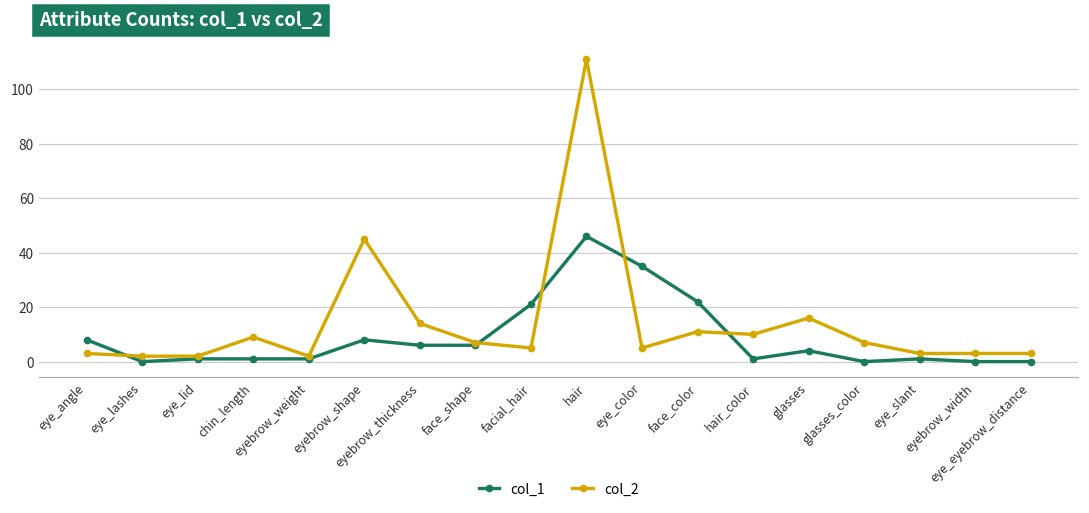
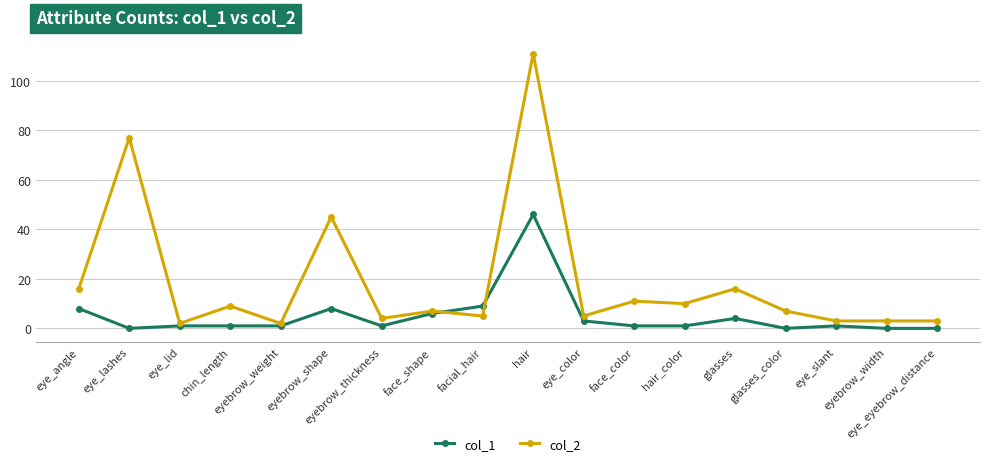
col_2, eye_angle: 3 -> 16
col_2, eye_lashes: 2 -> 77
col_1, eyebrow_thickness: 6 -> 1
col_2, eyebrow_thickness: 14 -> 4
col_1, facial_hair: 21 -> 9
col_1, eye_color: 35 -> 3
col_1, face_color: 22 -> 1
